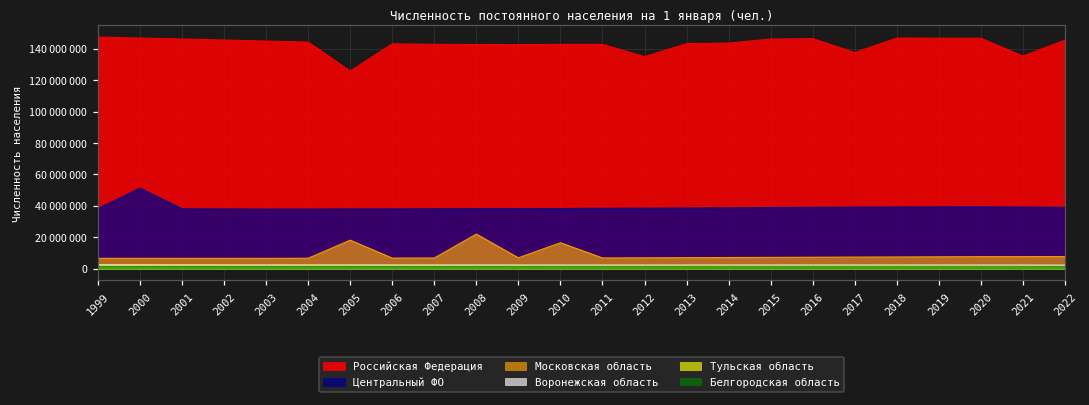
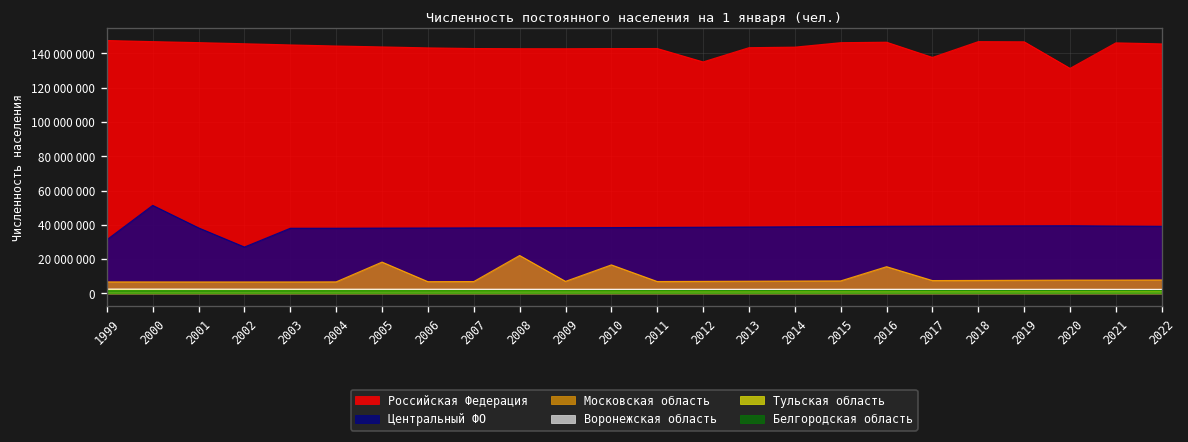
Центральный ФО, 1999: 38000000 -> 31000000
Центральный ФО, 2002: 38000000 -> 27000000
Российская Федерация, 2005: 126000000 -> 144000000
Московская область, 2016: 7000000 -> 16000000
Российская Федерация, 2020: 147000000 -> 131000000
Российская Федерация, 2021: 135000000 -> 146000000
